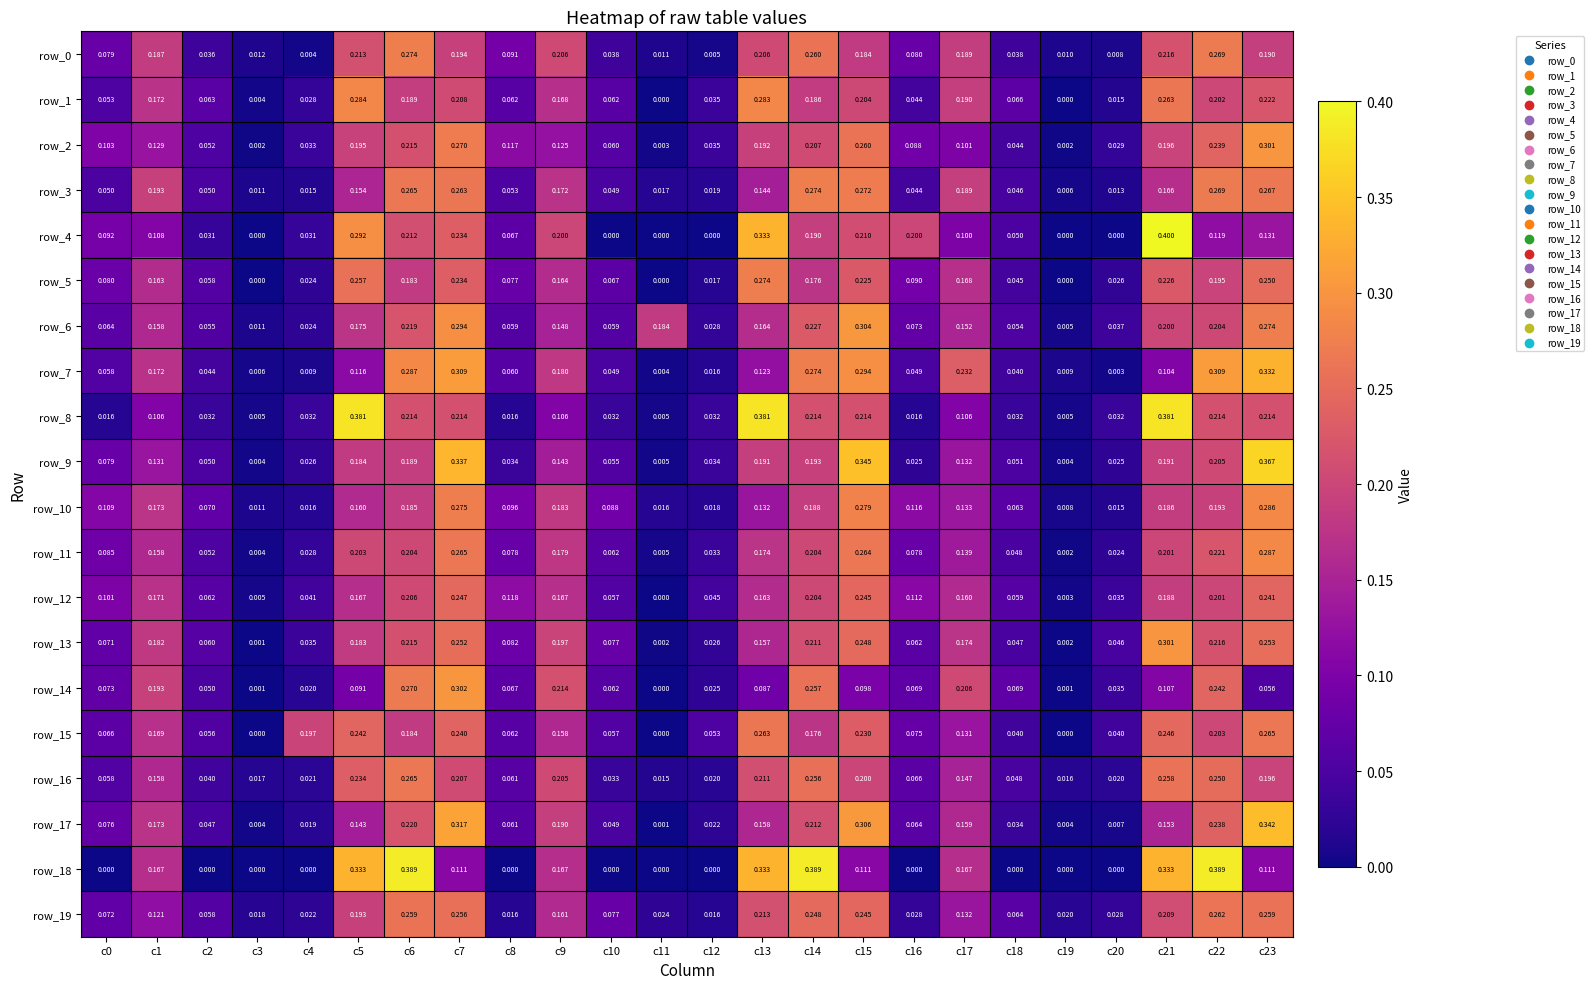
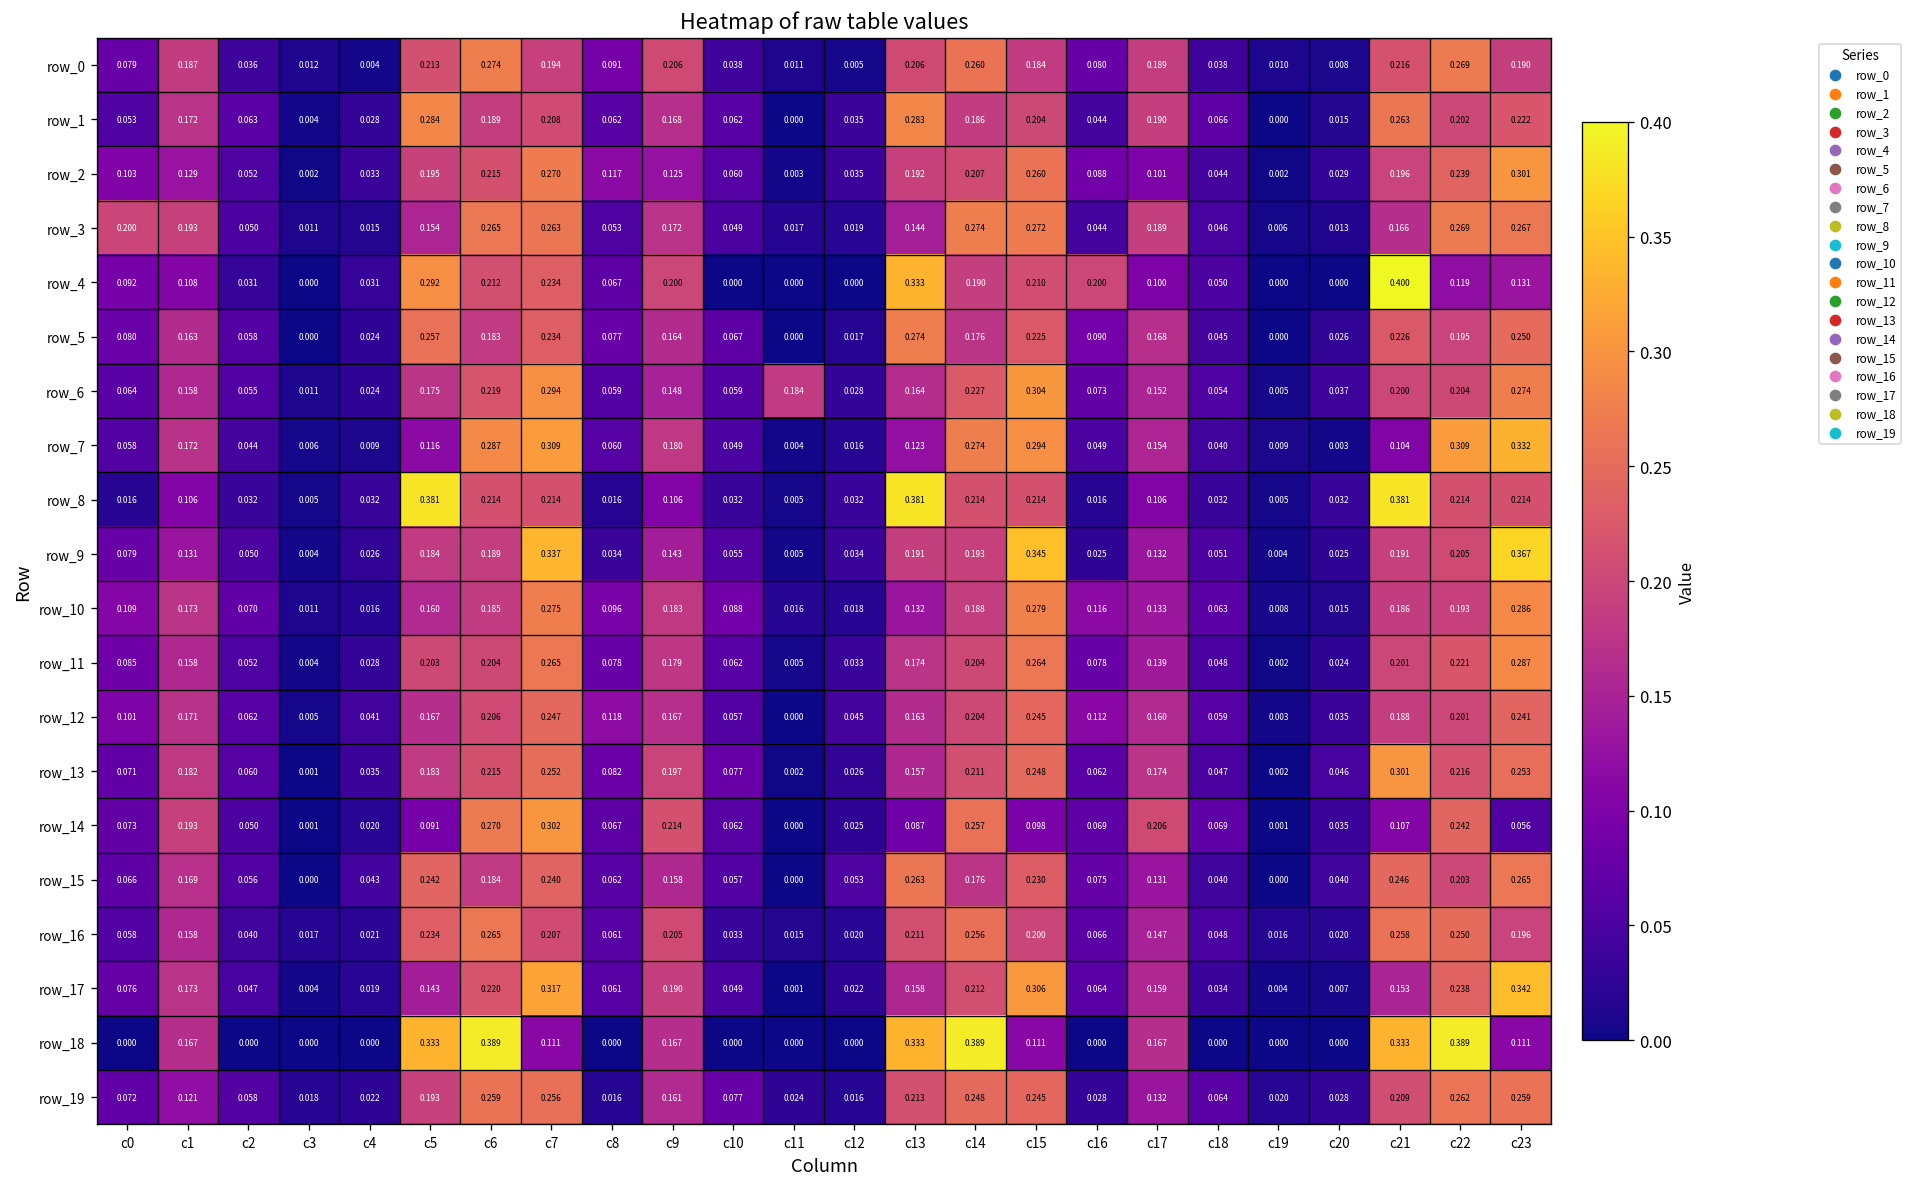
row_3, c0: 0.050 -> 0.200
row_7, c17: 0.232 -> 0.154
row_15, c4: 0.197 -> 0.043
